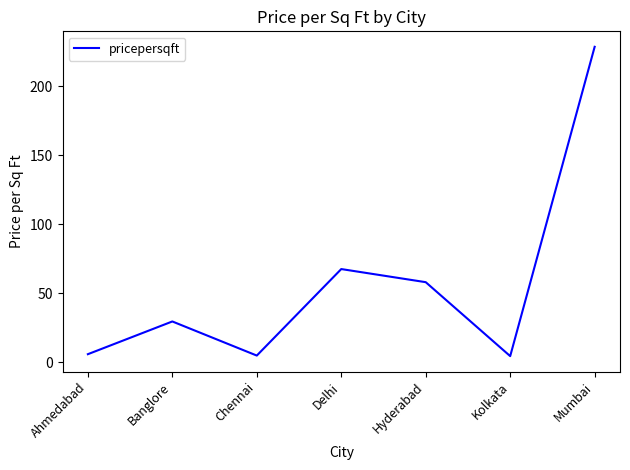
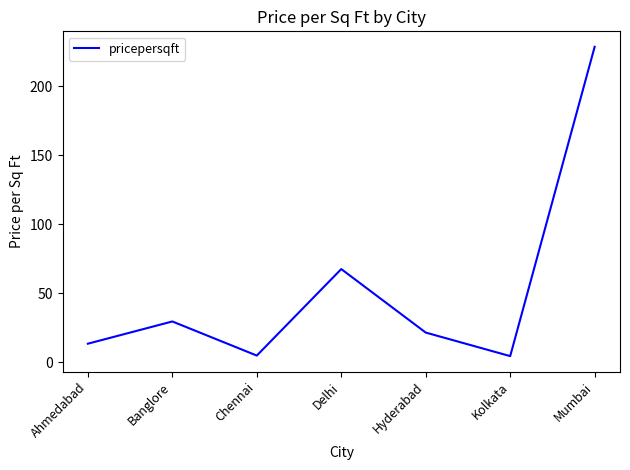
Ahmedabad: 6 -> 14
Hyderabad: 58 -> 22
